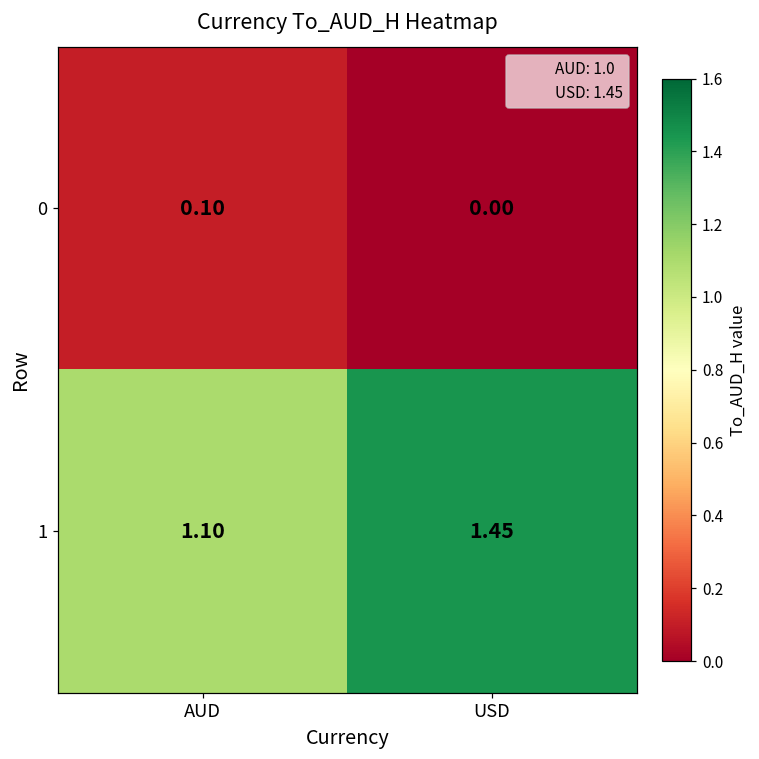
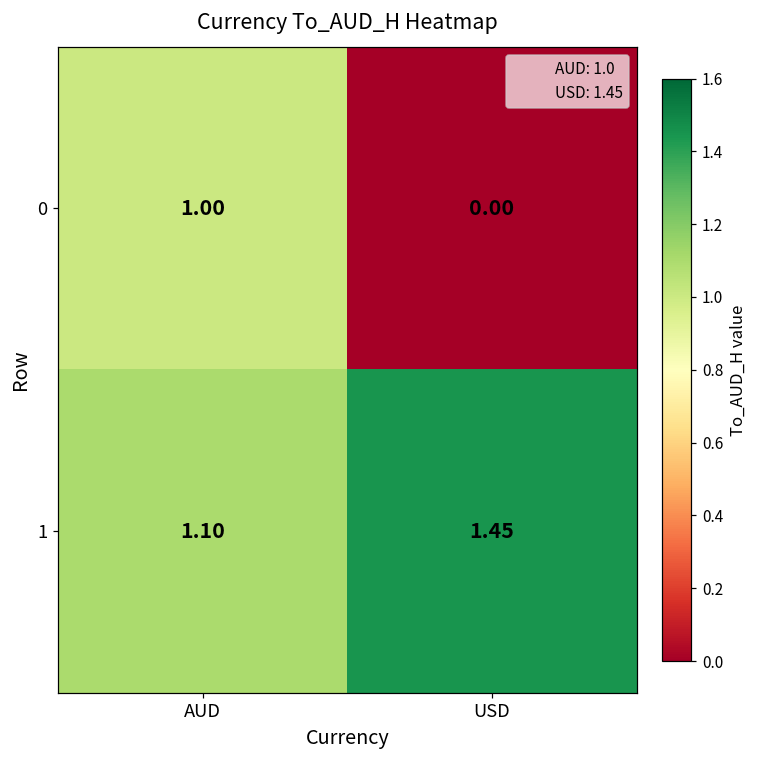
0, AUD: 0.10 -> 1.00
